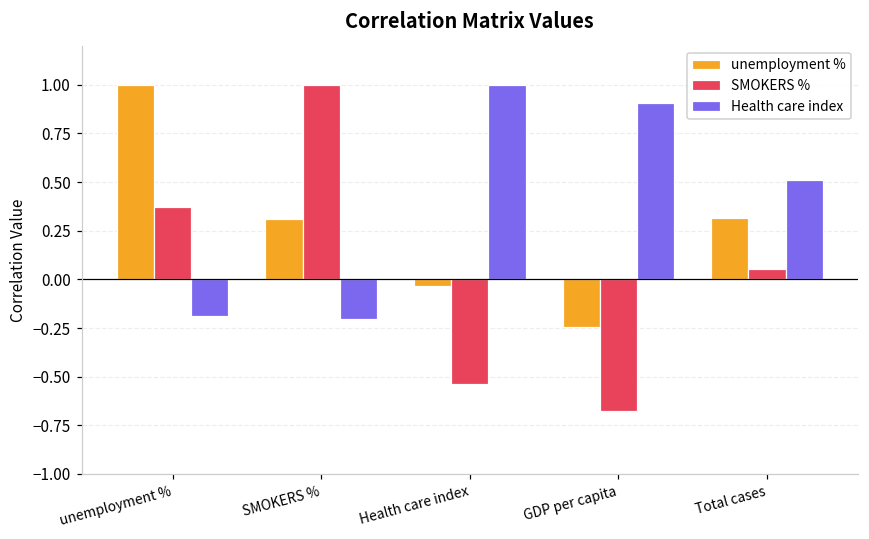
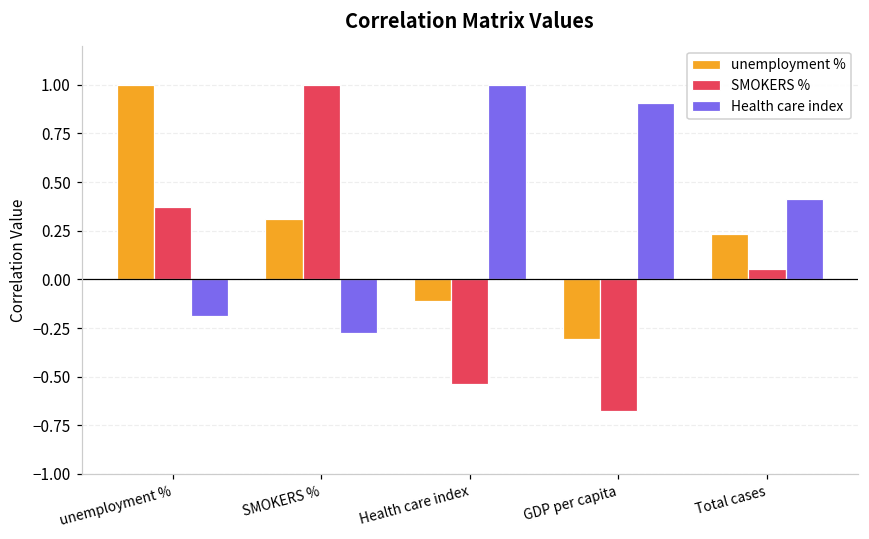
Health care index, SMOKERS %: -0.20 -> -0.28
unemployment %, Health care index: -0.03 -> -0.11
unemployment %, GDP per capita: -0.24 -> -0.31
unemployment %, Total cases: 0.32 -> 0.23
Health care index, Total cases: 0.51 -> 0.41
